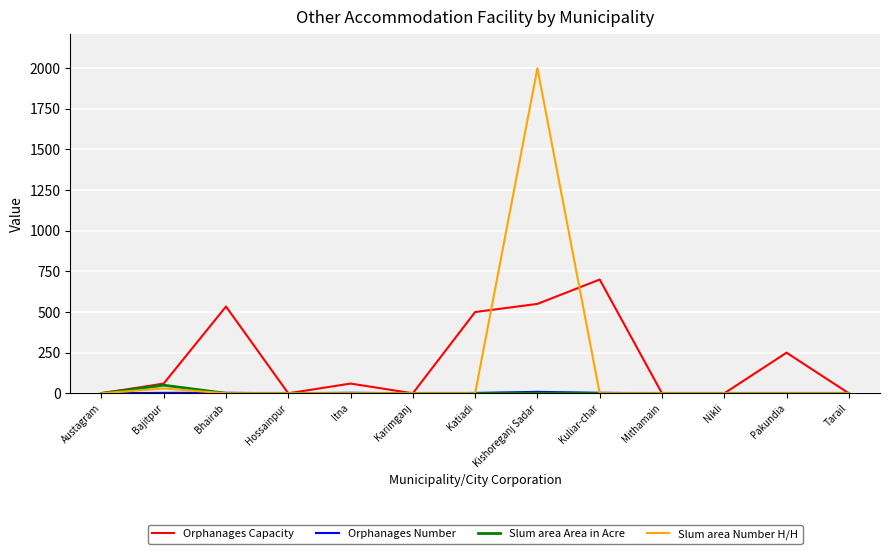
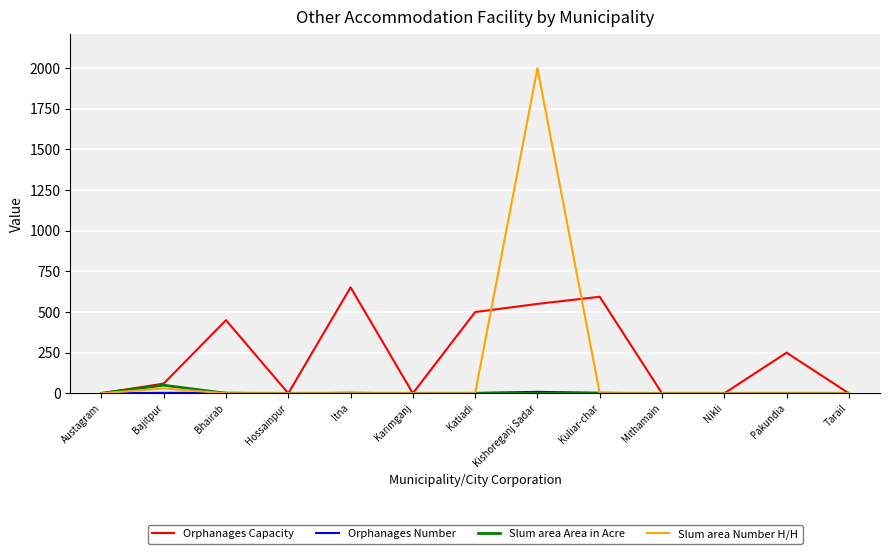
Orphanages Capacity, Bhairab: 530 -> 450
Orphanages Capacity, Itna: 60 -> 650
Orphanages Capacity, Kuliar-char: 700 -> 590
